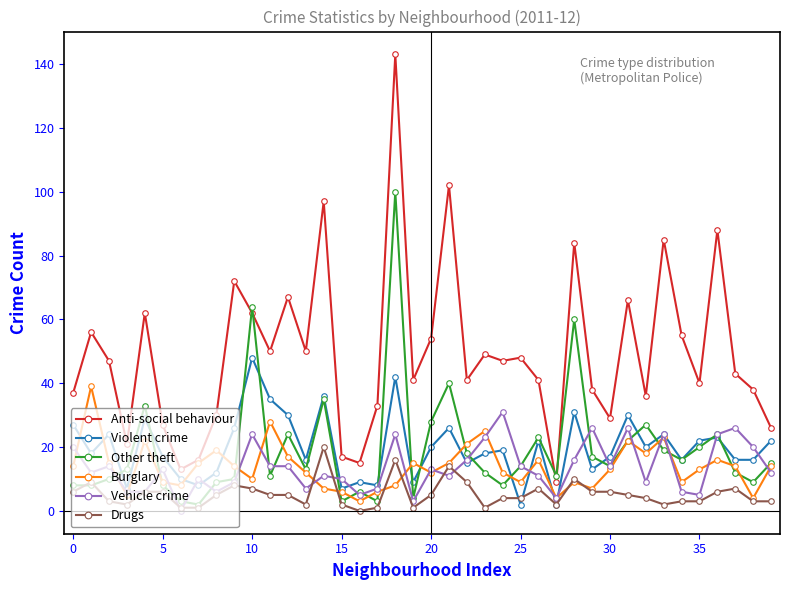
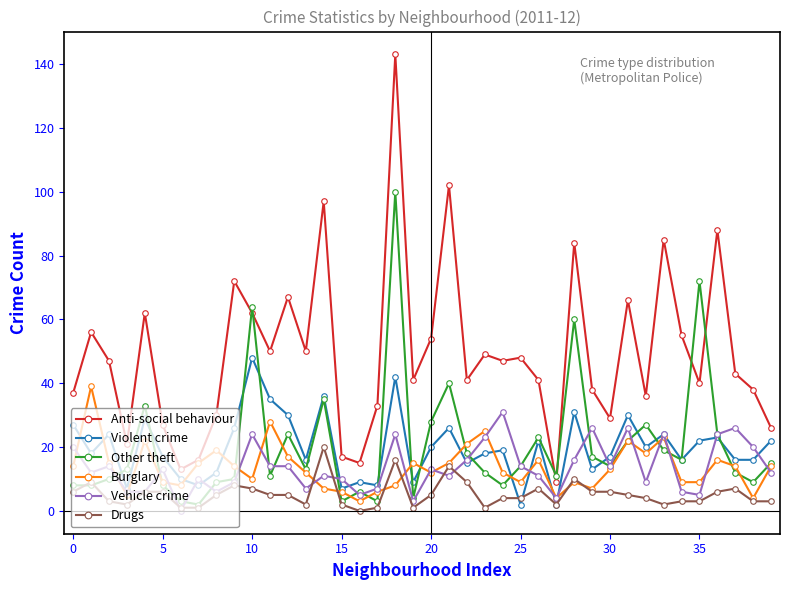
Other theft, 35: 20 -> 72
Burglary, 35: 13 -> 9
